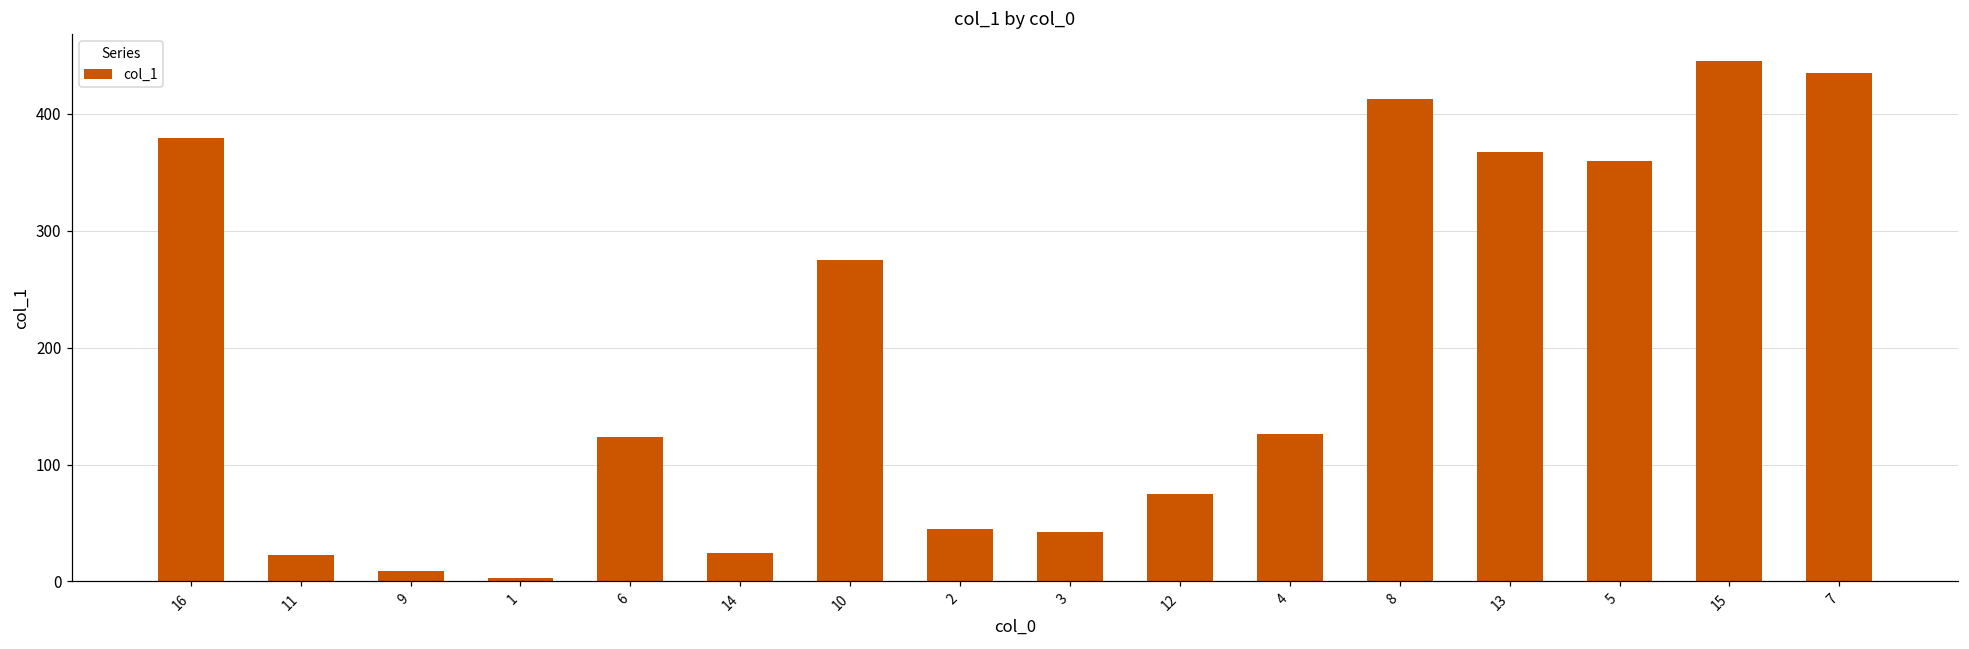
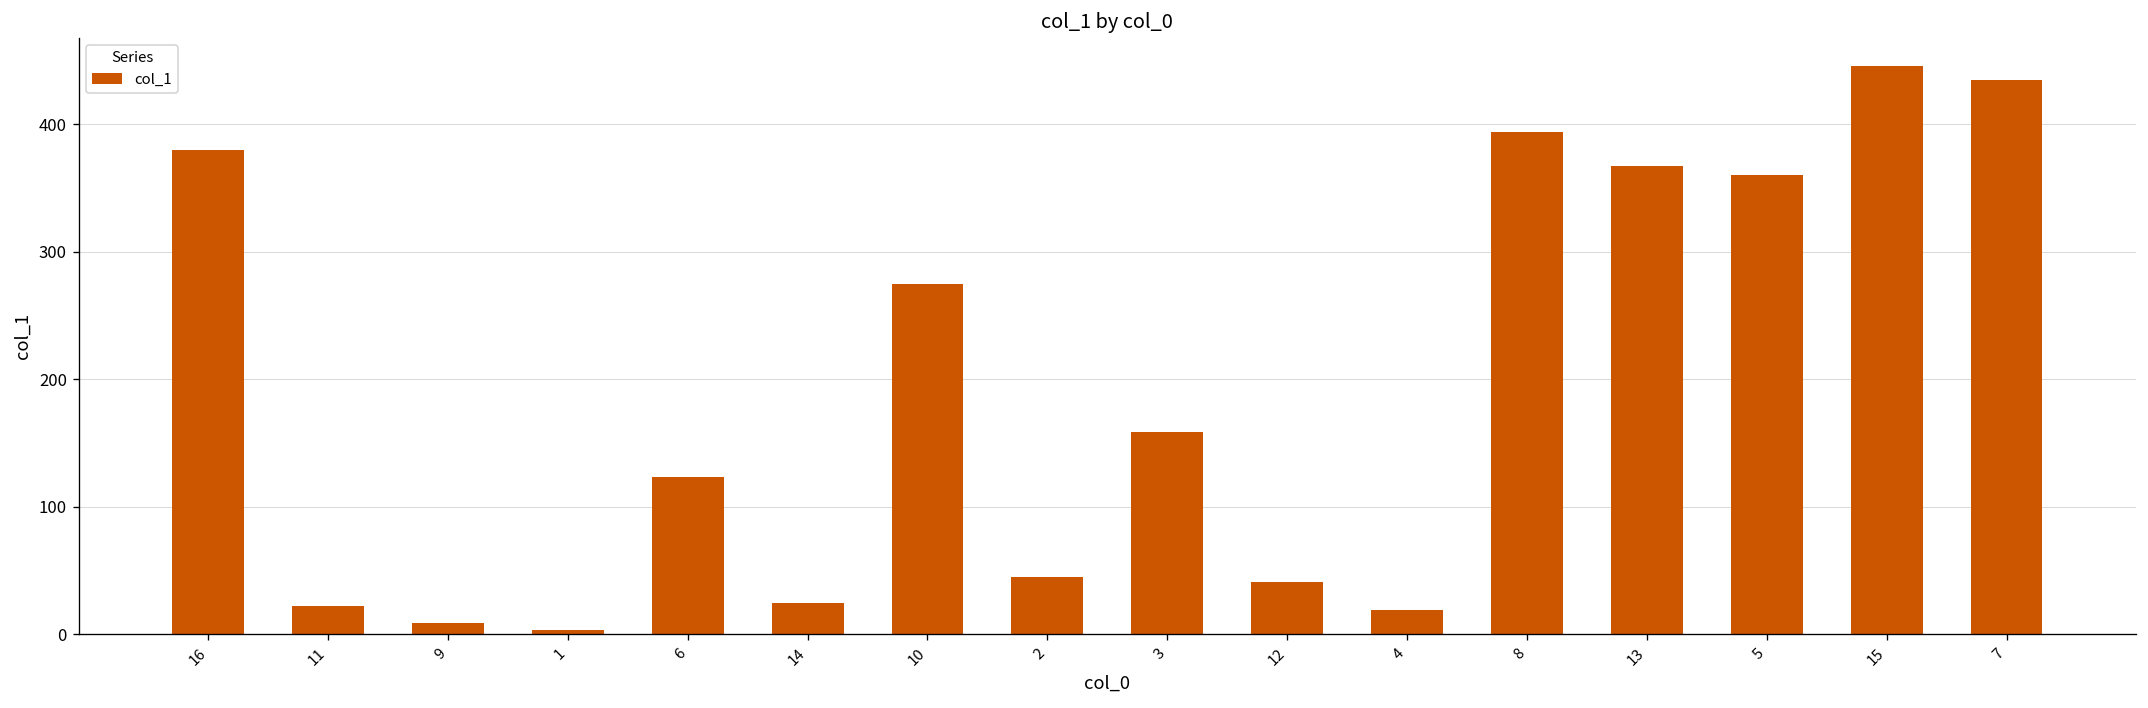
3: 43 -> 158
12: 75 -> 41
4: 126 -> 19
8: 413 -> 394
